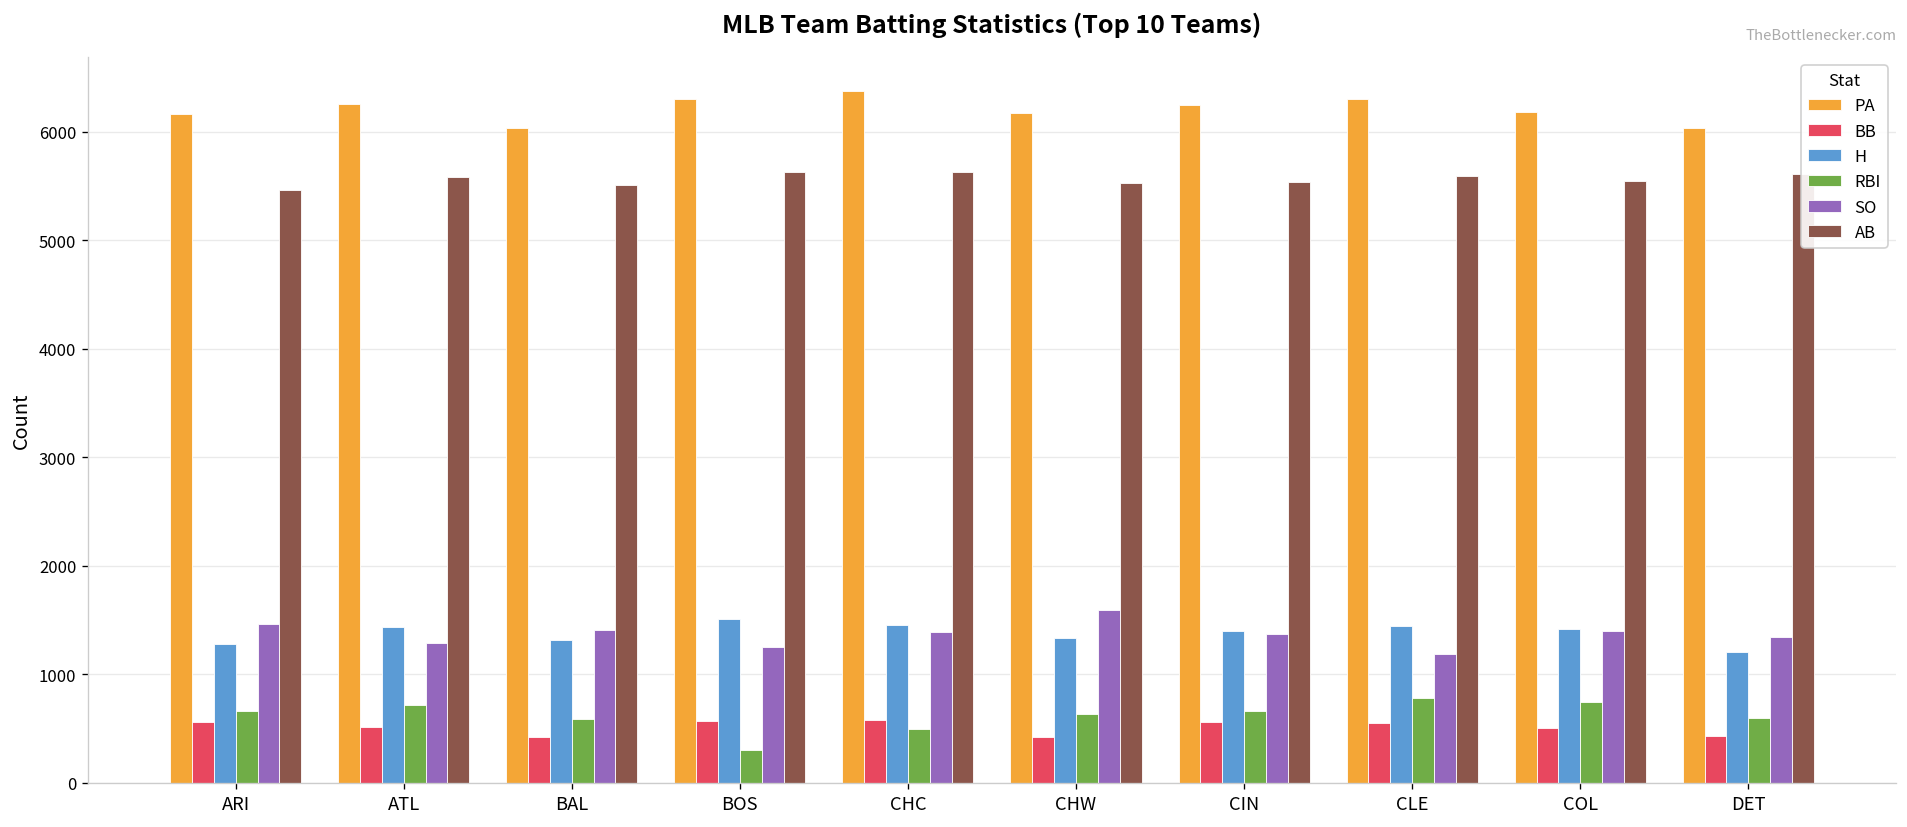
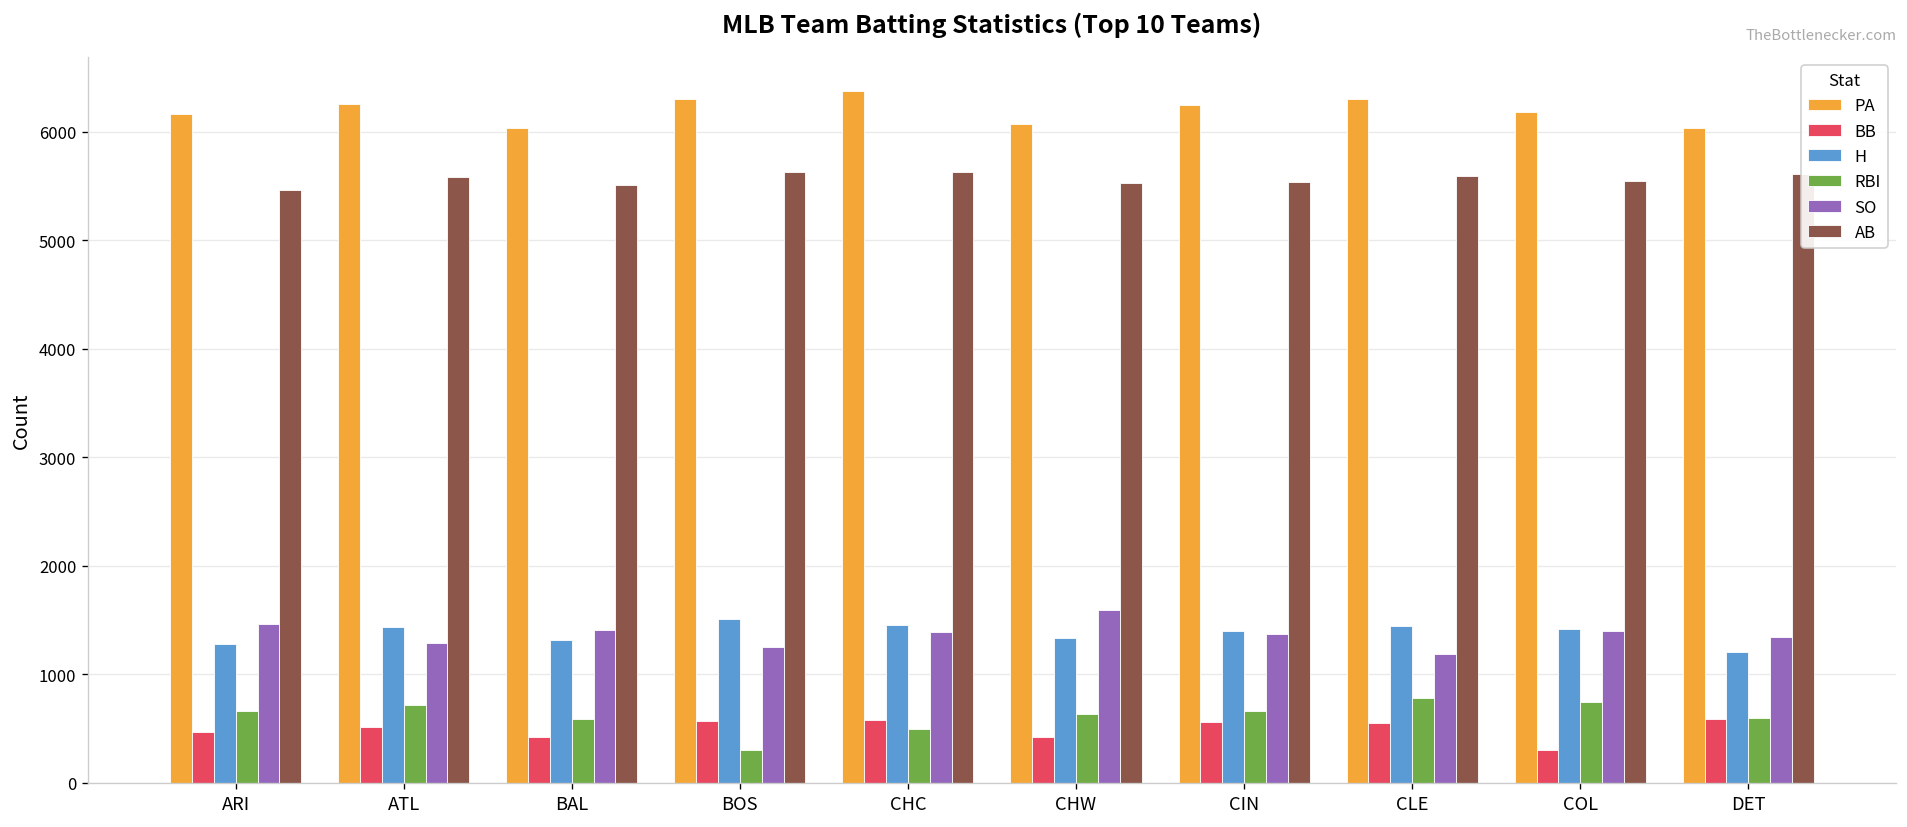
BB, ARI: 600 -> 500
PA, CHW: 6200 -> 6100
BB, COL: 500 -> 300
BB, DET: 400 -> 600
